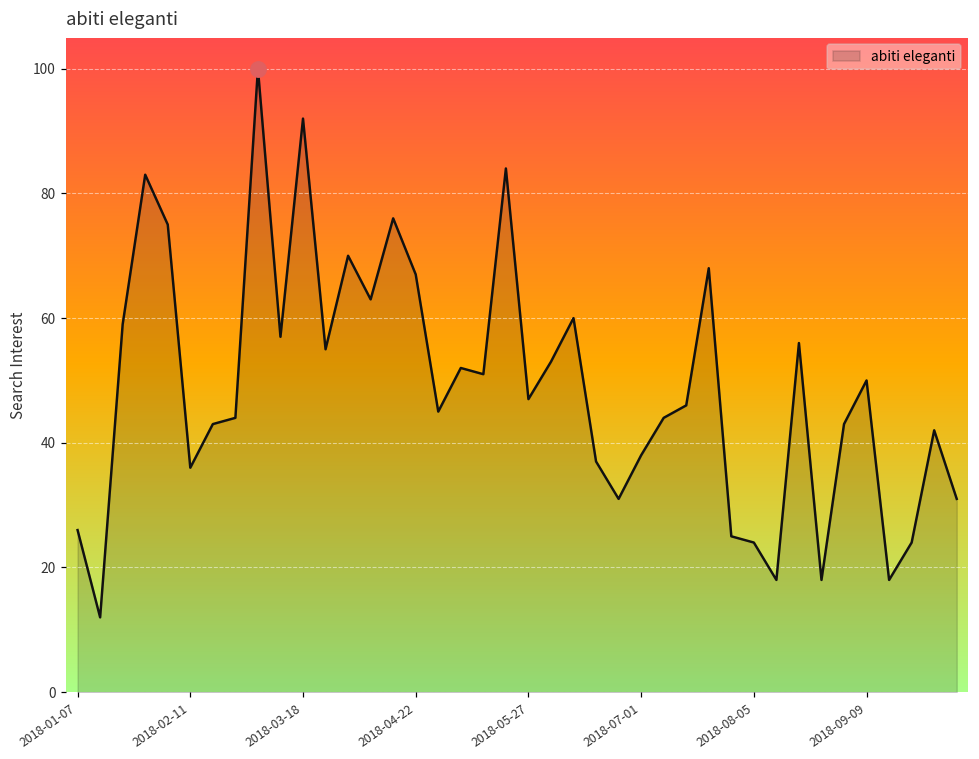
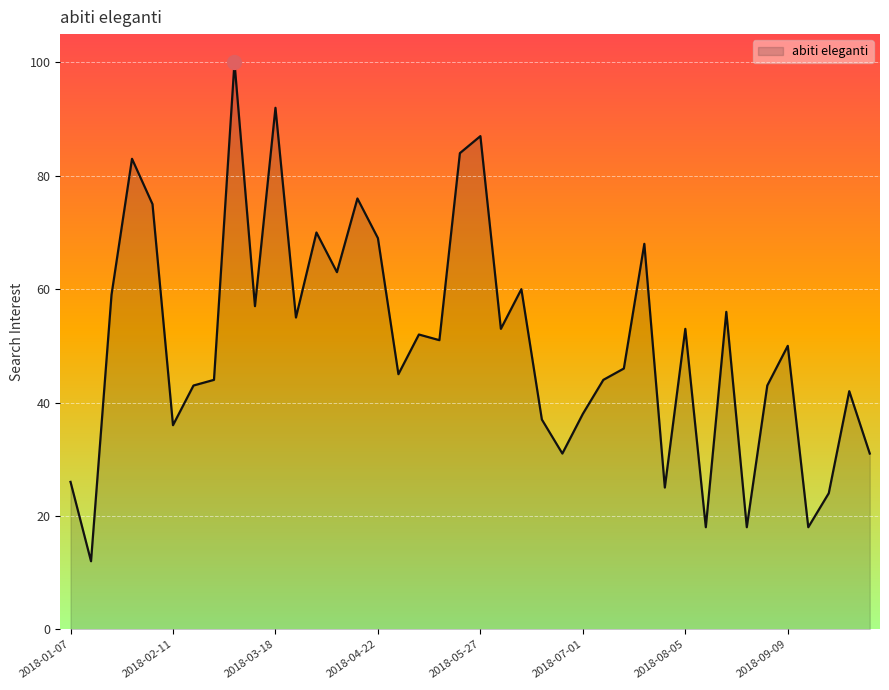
abiti eleganti, 2018-04-22: 67 -> 69
abiti eleganti, 2018-05-27: 47 -> 87
abiti eleganti, 2018-08-05: 24 -> 53
